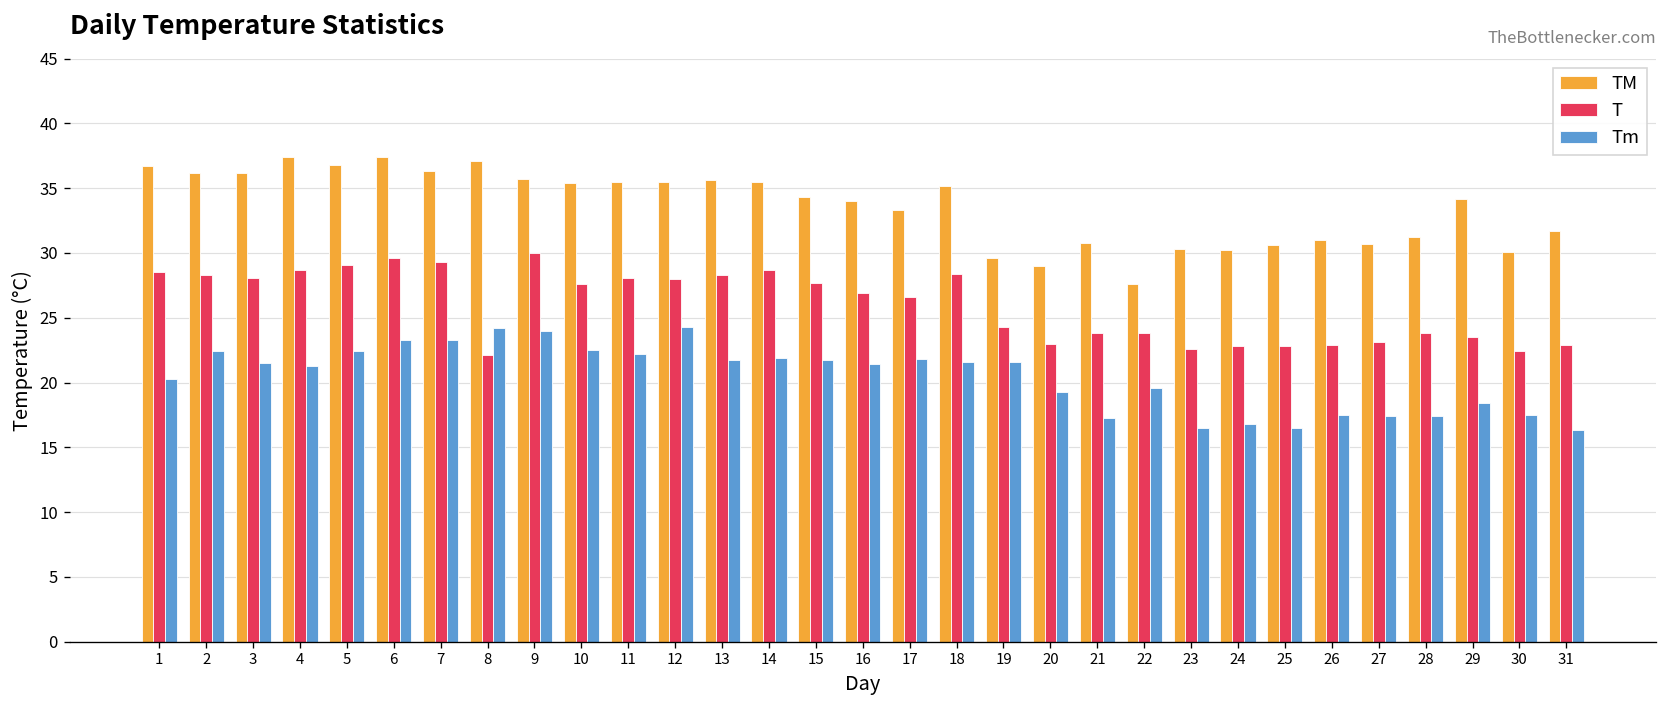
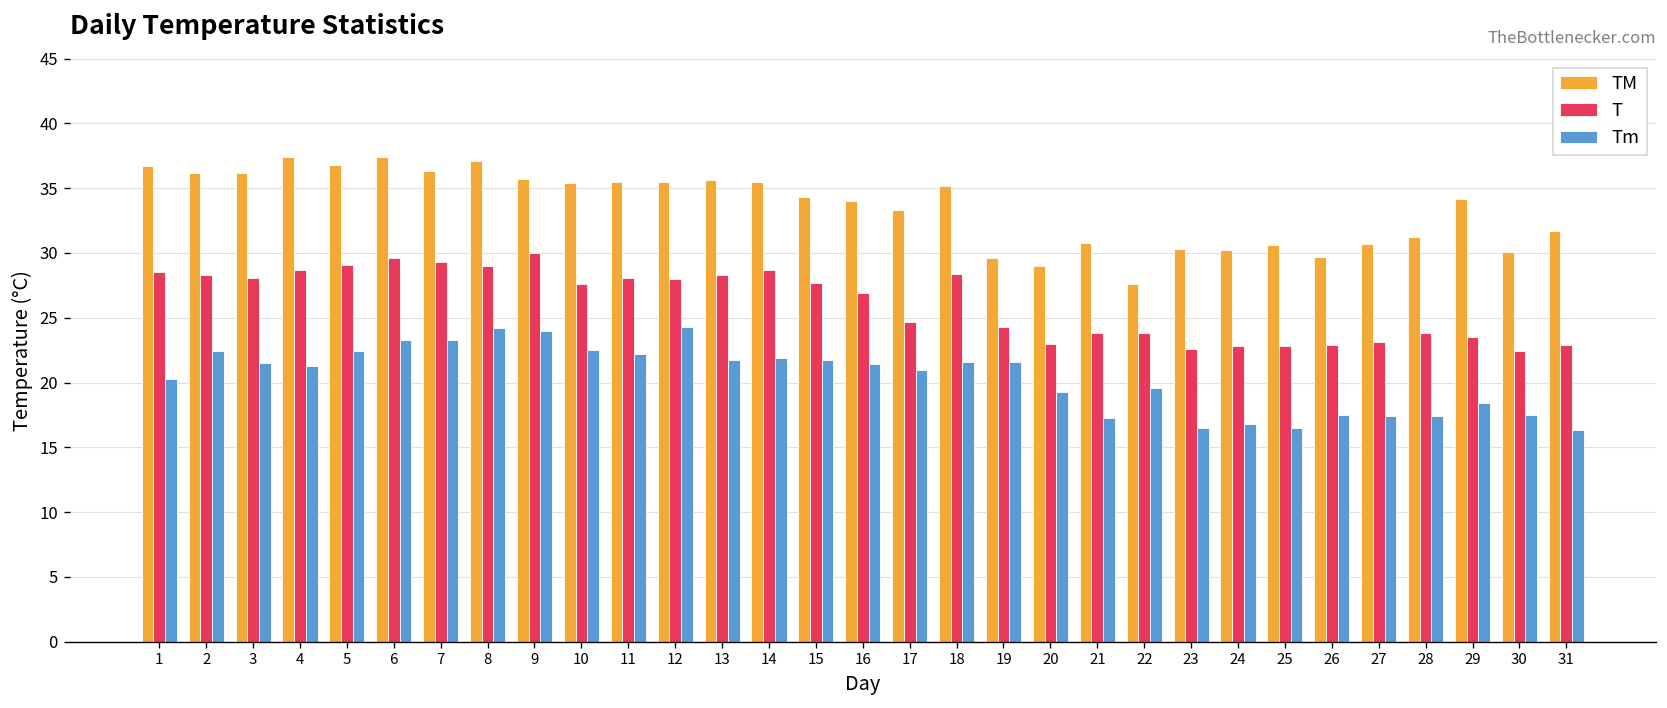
T, 8: 22.1 -> 29.0
T, 17: 26.6 -> 24.7
Tm, 17: 21.8 -> 21.0
TM, 26: 31.0 -> 29.7
